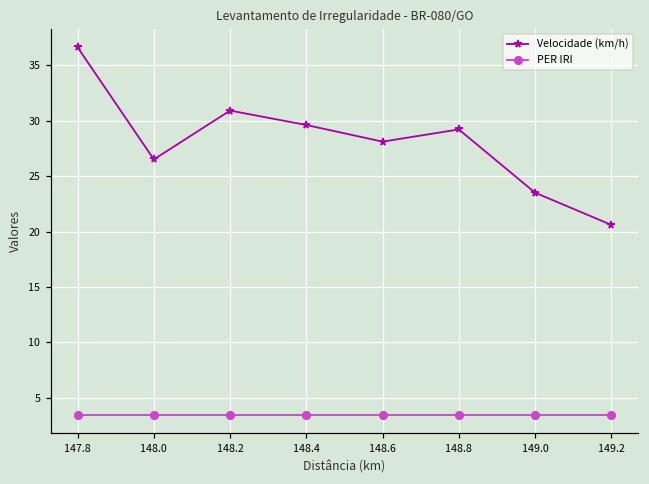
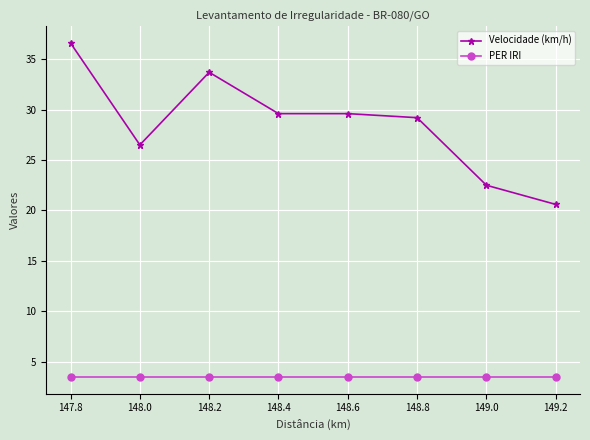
Velocidade (km/h), 148.2: 30.9 -> 33.7
Velocidade (km/h), 148.6: 28.1 -> 29.6
Velocidade (km/h), 149.0: 23.5 -> 22.5
